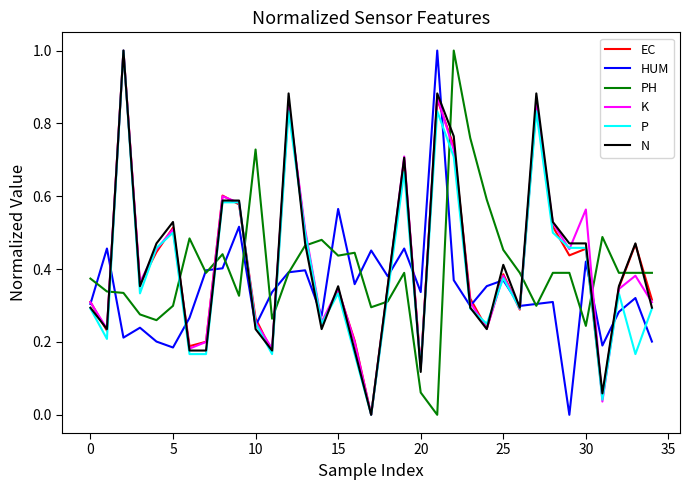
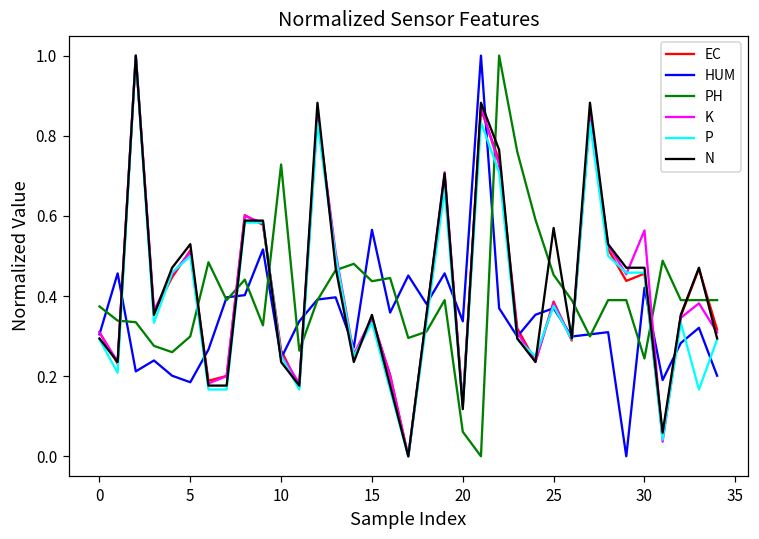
N, 25: 0.41 -> 0.57
